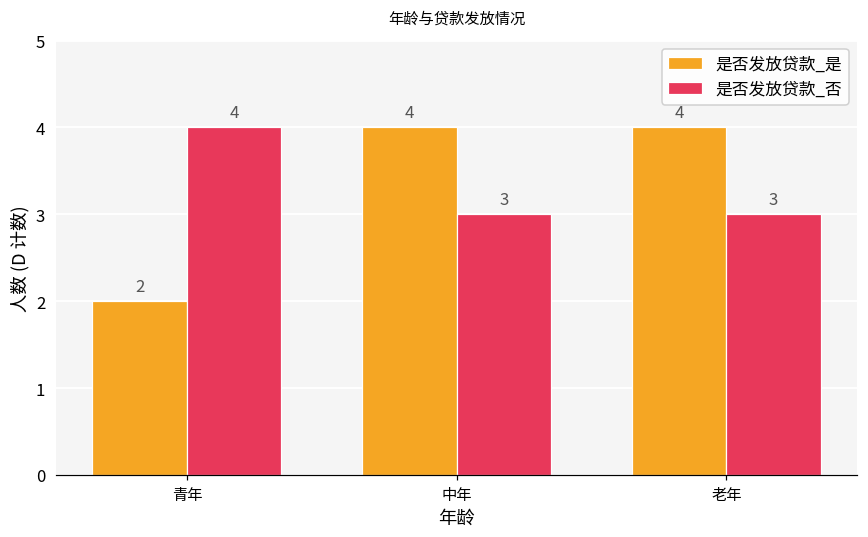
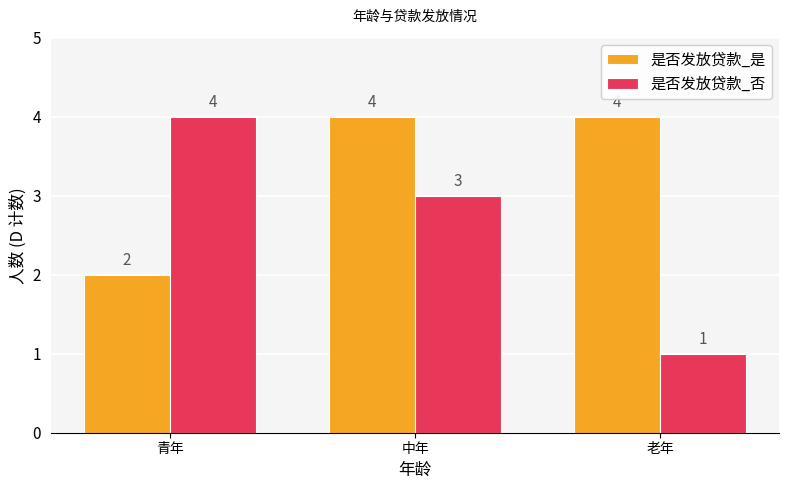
是否发放贷款_否, 老年: 3 -> 1
